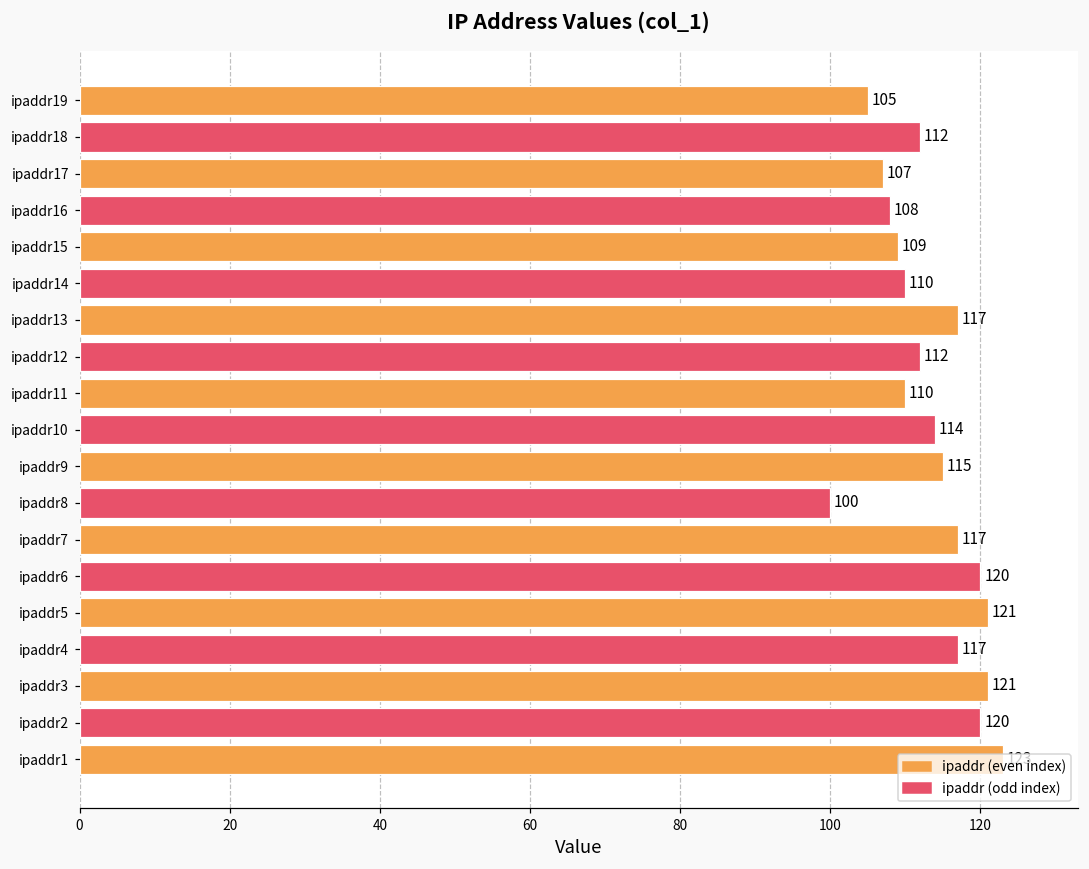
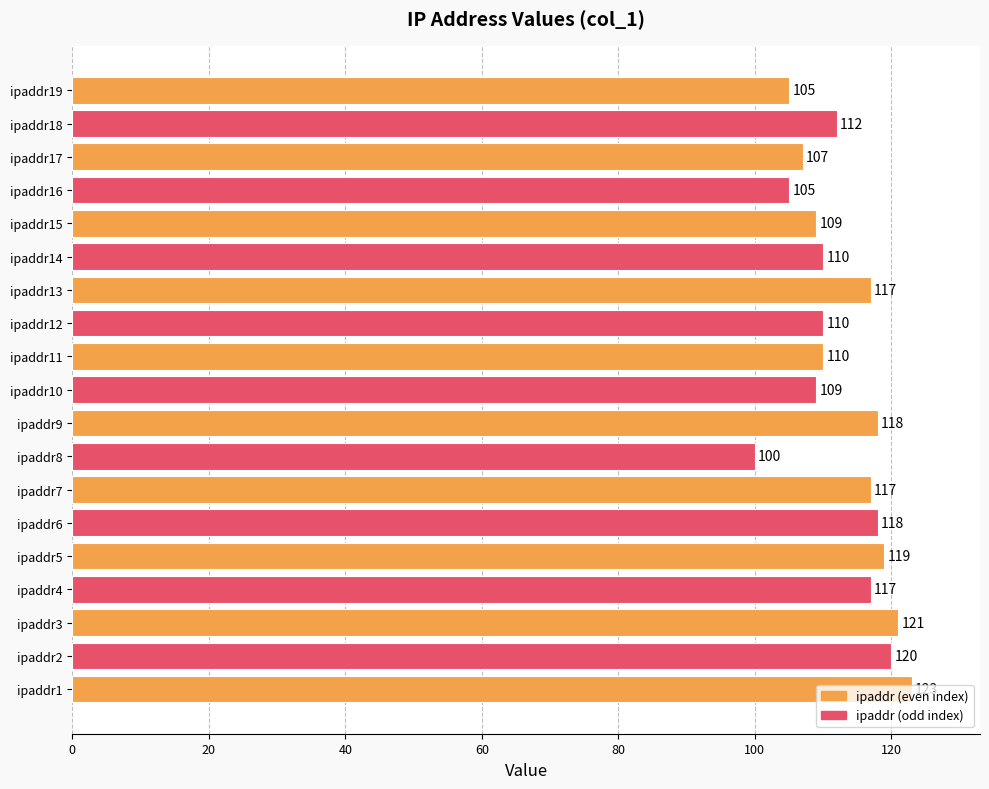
ipaddr16: 108 -> 105
ipaddr12: 112 -> 110
ipaddr10: 114 -> 109
ipaddr9: 115 -> 118
ipaddr6: 120 -> 118
ipaddr5: 121 -> 119
